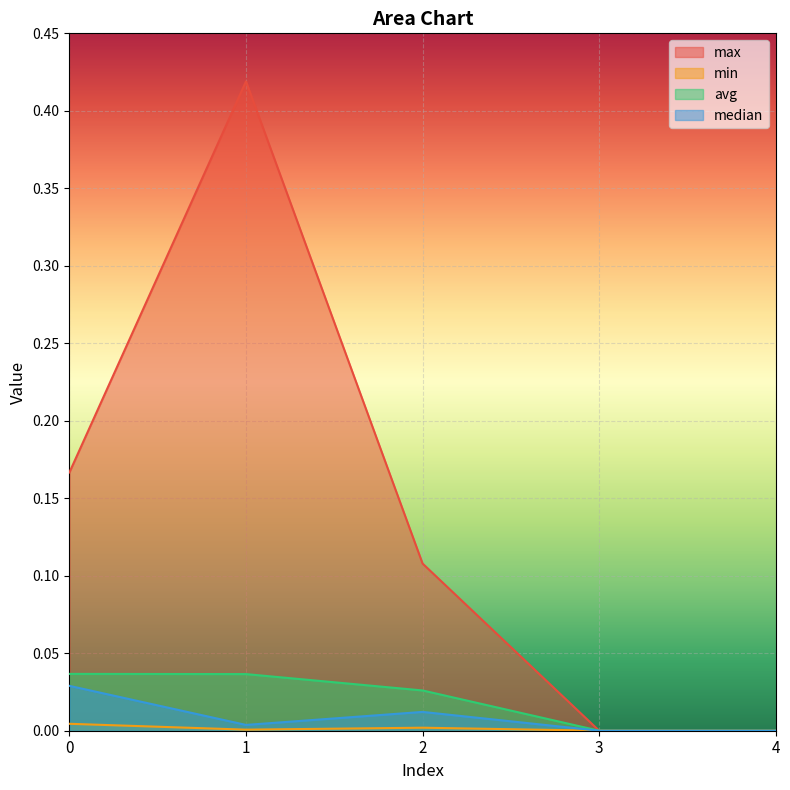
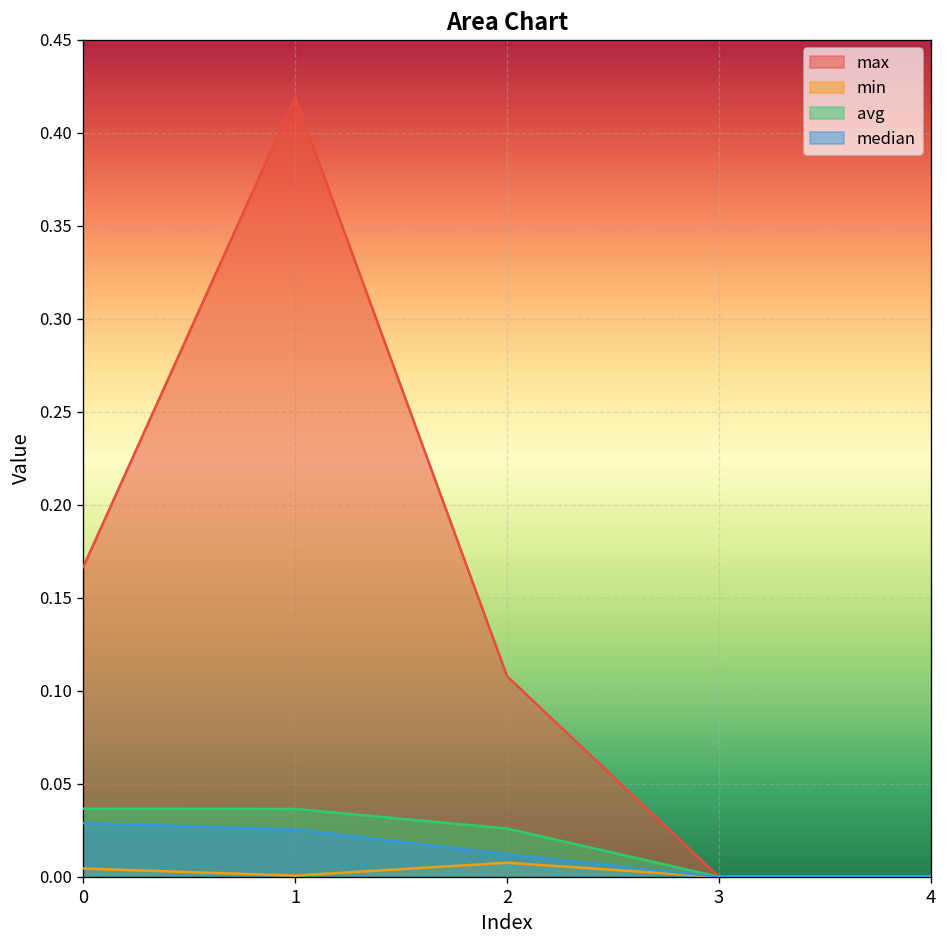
median, 1: 0.004 -> 0.025
min, 2: 0.002 -> 0.008
